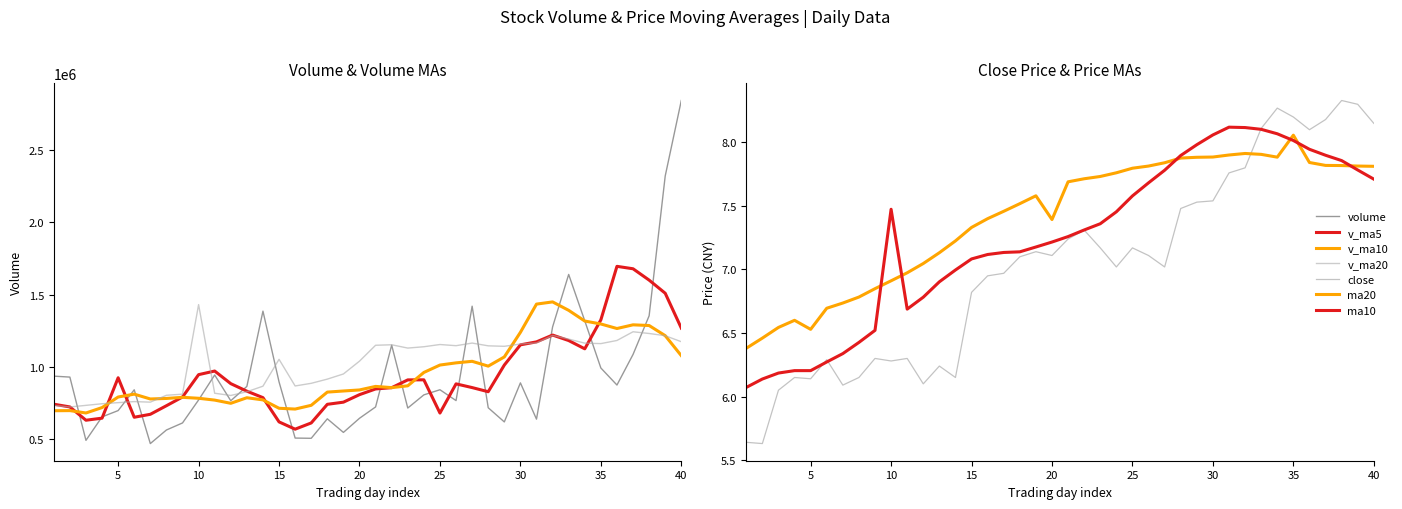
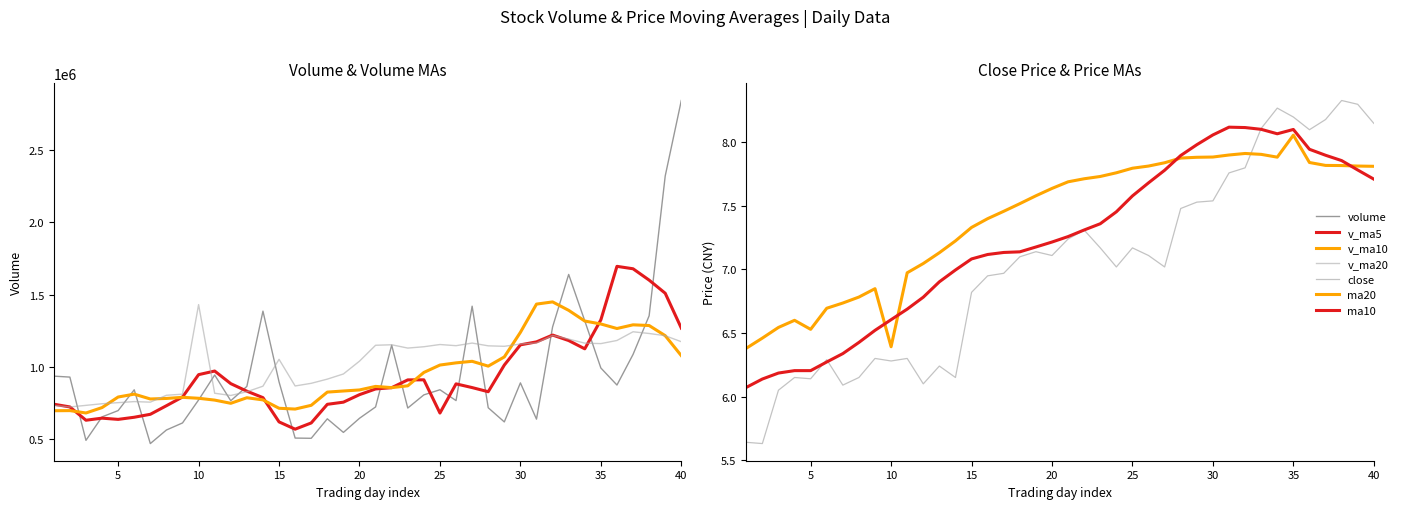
Volume & Volume MAs, v_ma5, 5: 930000 -> 640000
Close Price & Price MAs, ma20, 10: 6.91 -> 6.39
Close Price & Price MAs, ma10, 10: 7.47 -> 6.61
Close Price & Price MAs, ma20, 20: 7.39 -> 7.64
Close Price & Price MAs, ma10, 35: 8.02 -> 8.10
